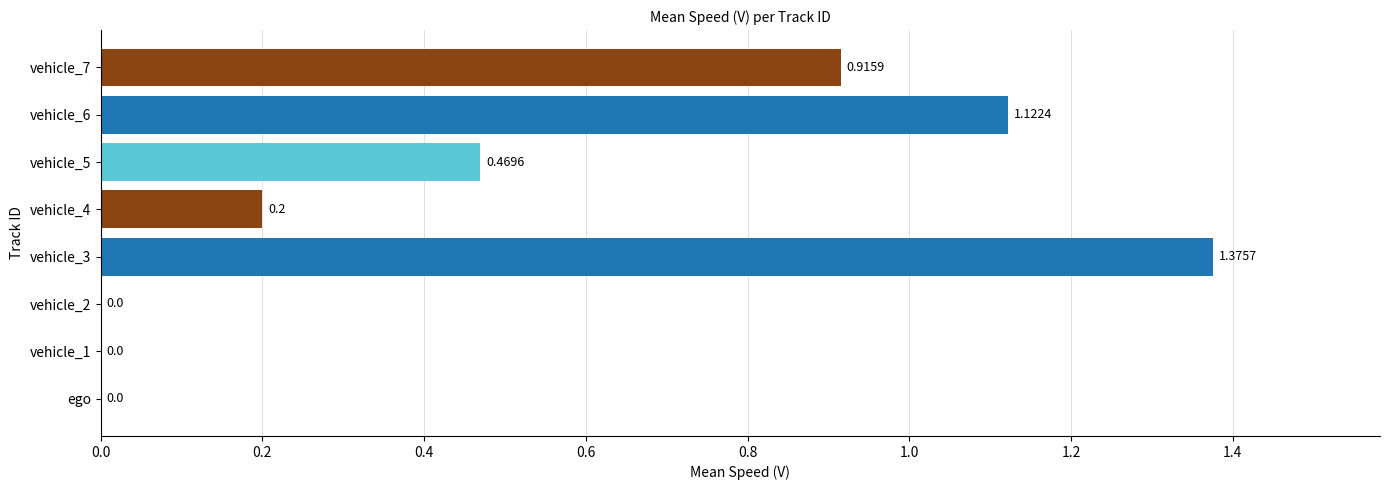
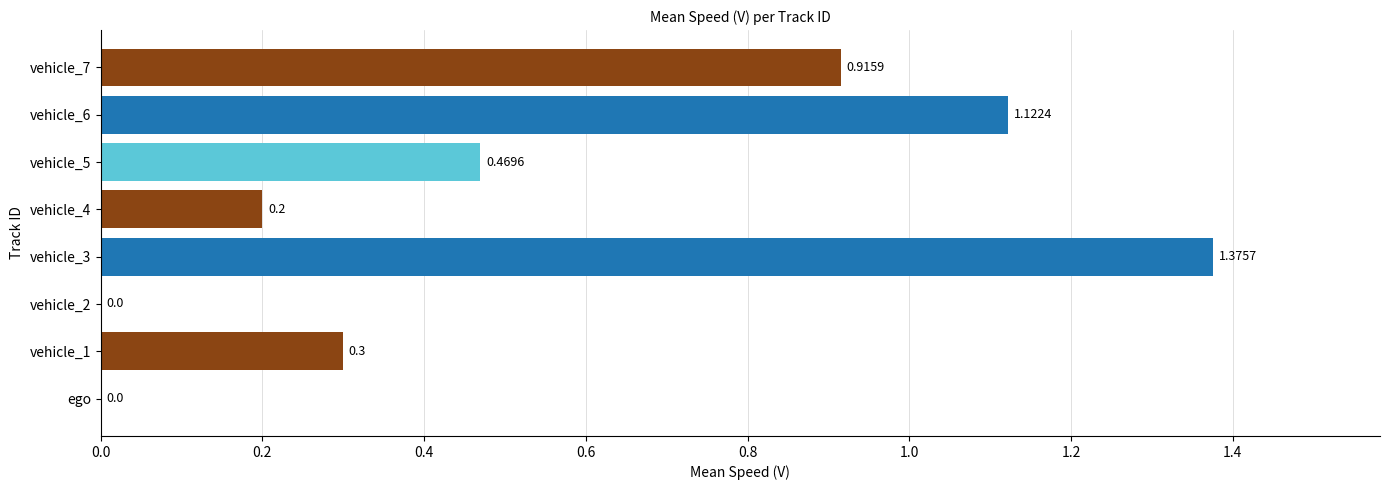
vehicle_1: 0.0 -> 0.3
